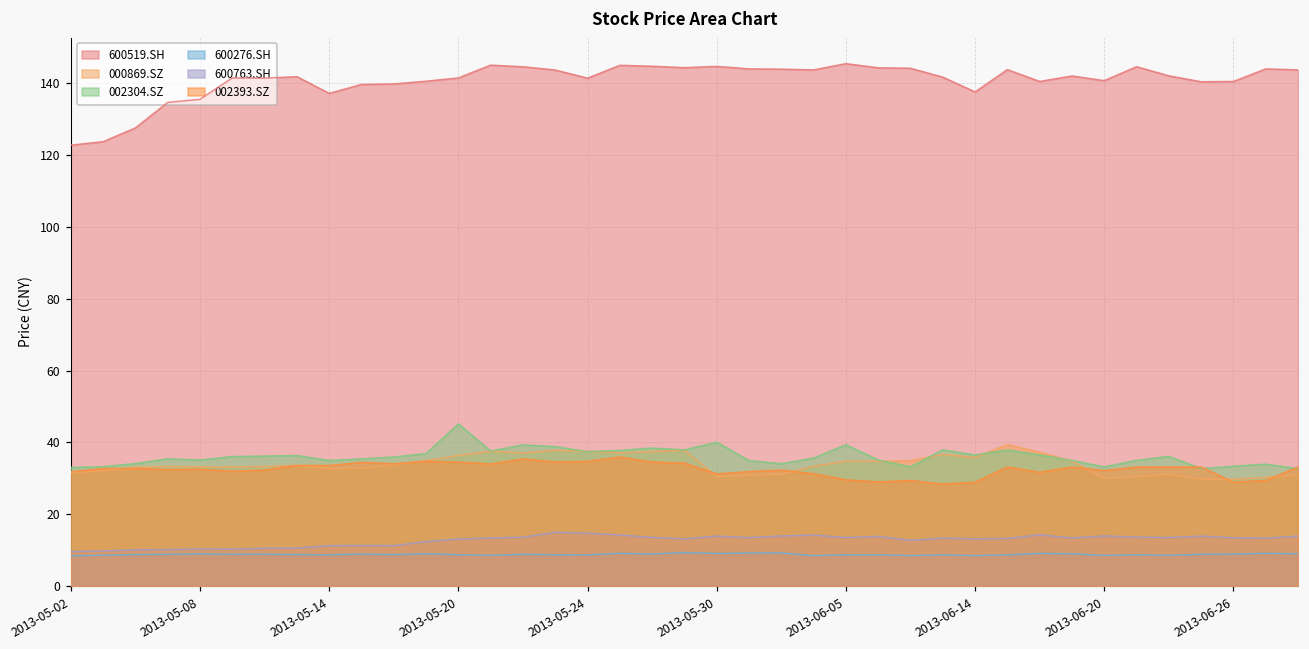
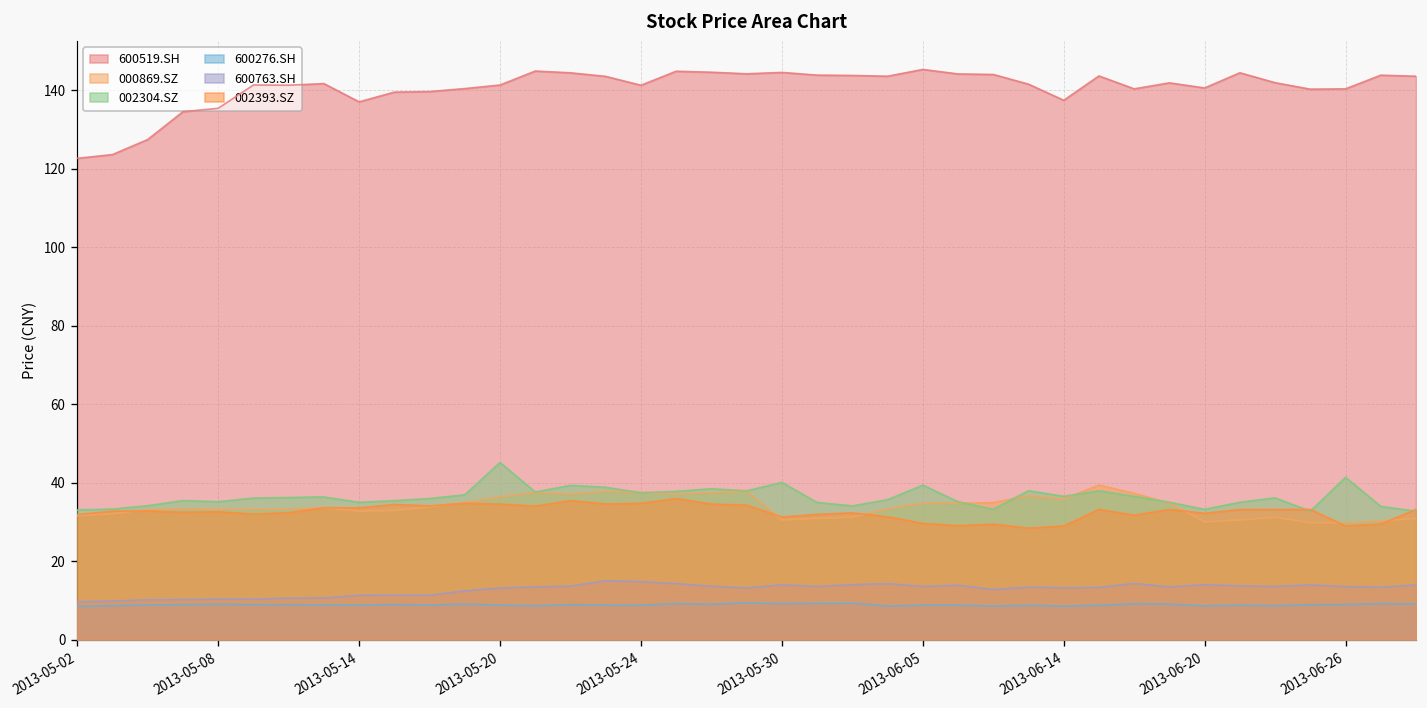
002304.SZ, 2013-06-26: 33 -> 41
